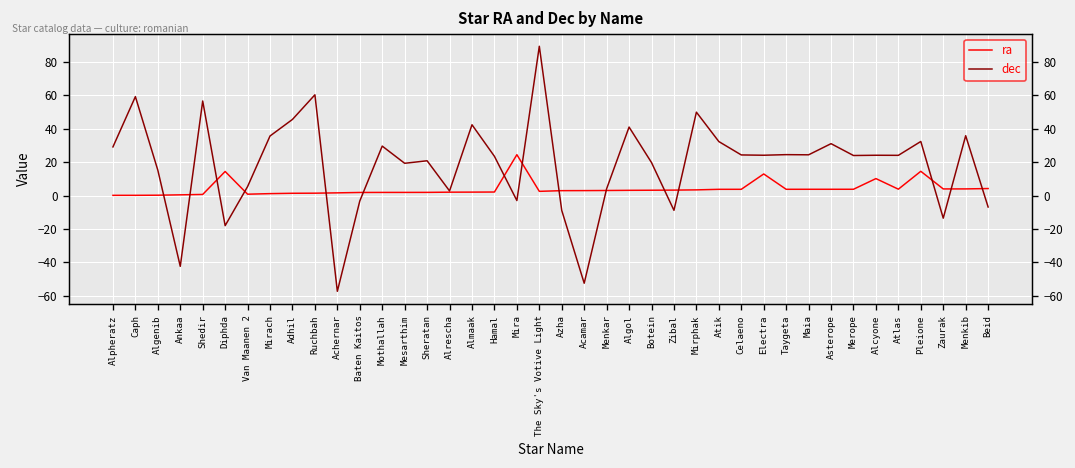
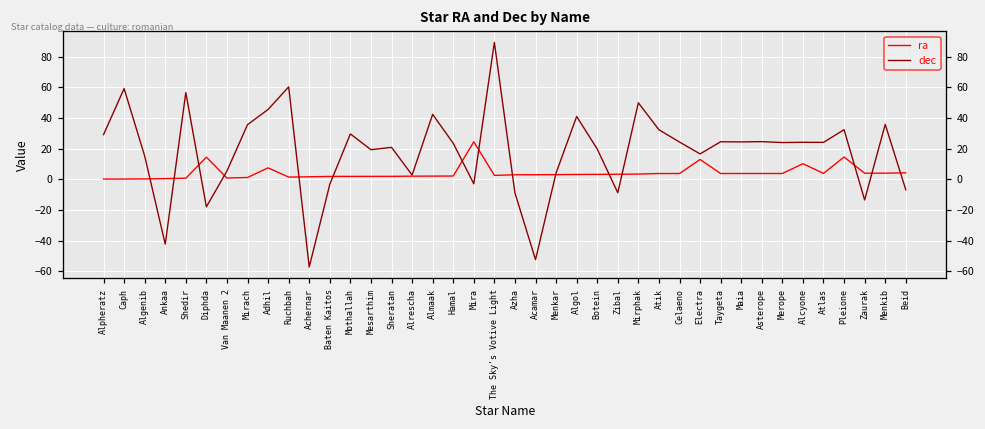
ra, Adhil: 1 -> 7
dec, Electra: 24 -> 17
dec, Asterope: 31 -> 25
